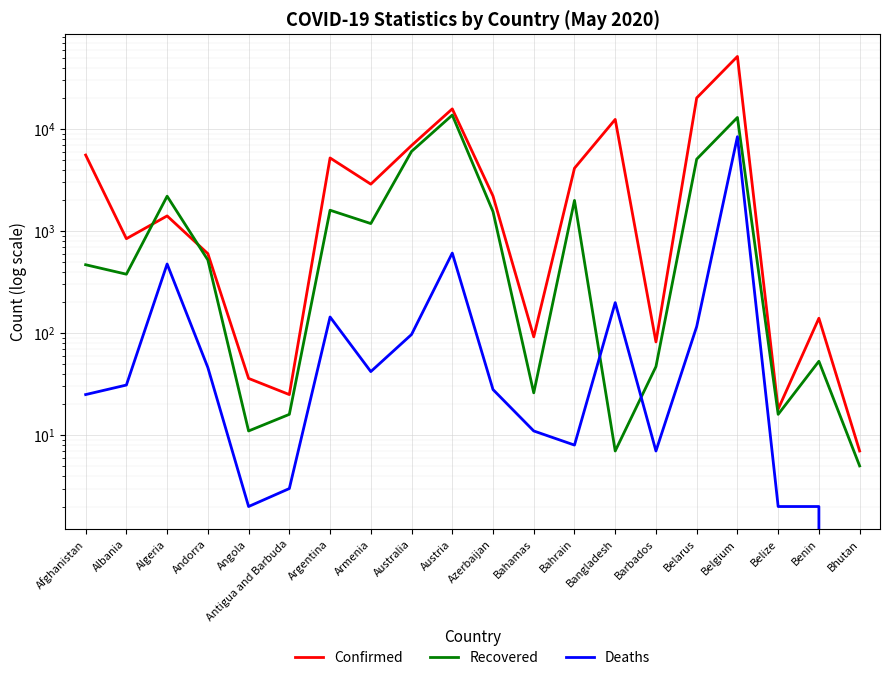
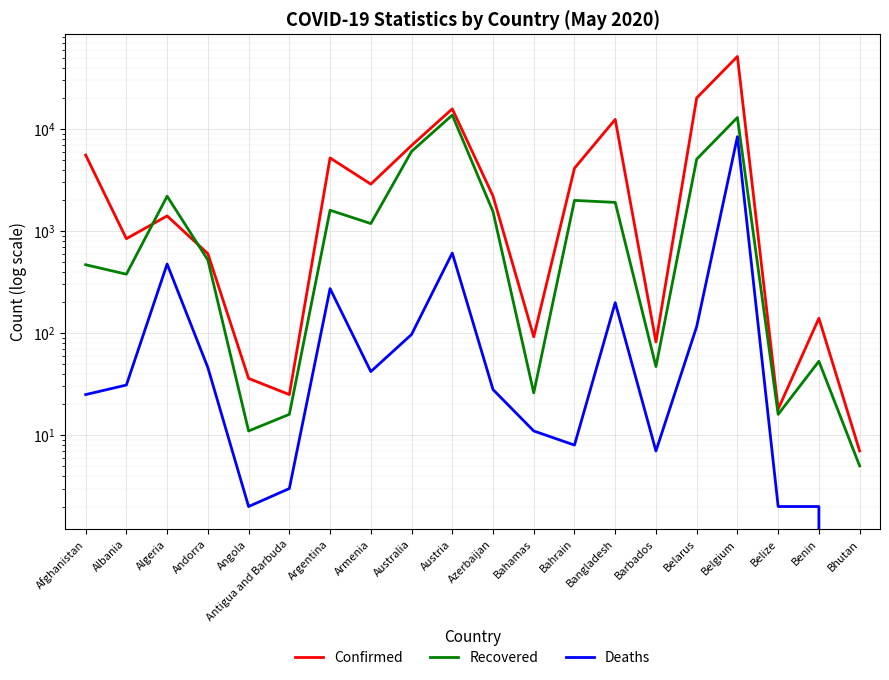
Deaths, Argentina: 140 -> 270
Recovered, Bangladesh: 7 -> 1900
